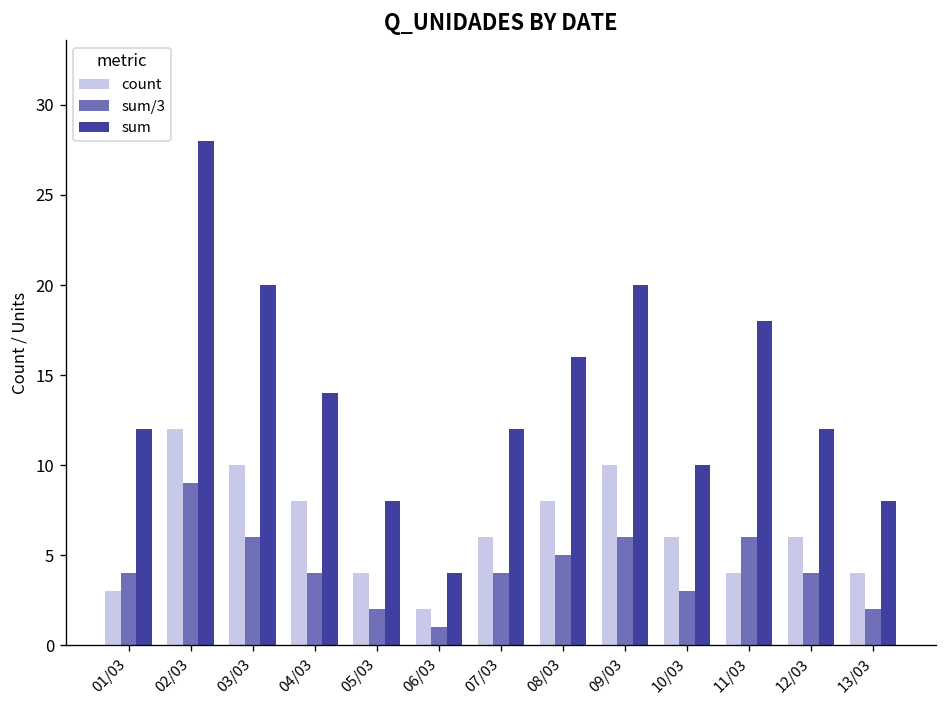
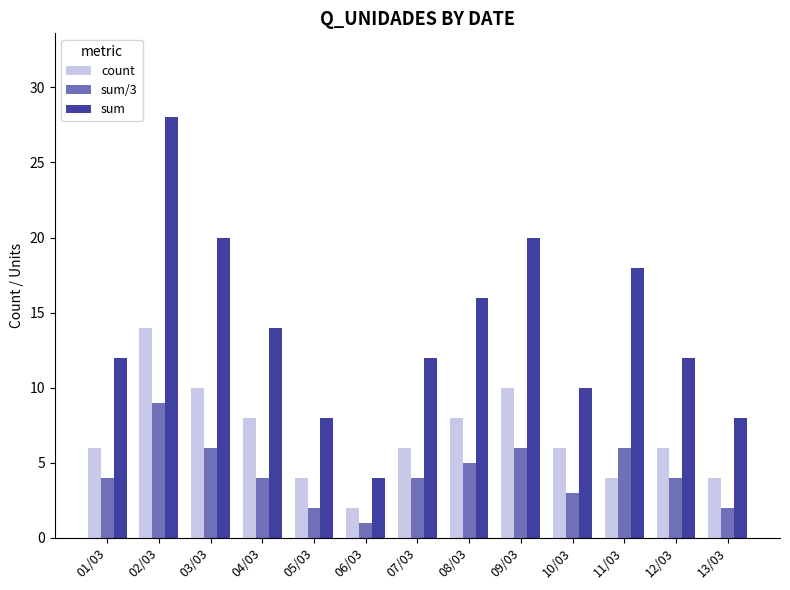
count, 01/03: 3 -> 6
count, 02/03: 12 -> 14
